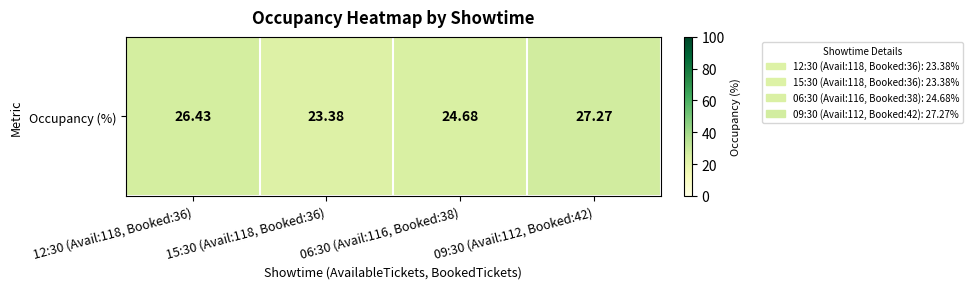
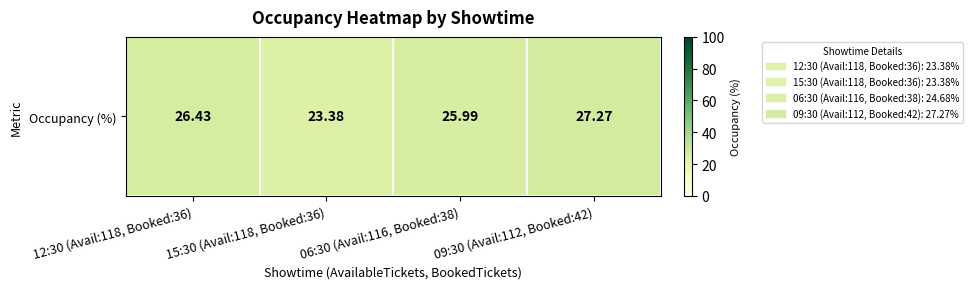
Occupancy (%), 06:30 (Avail:116, Booked:38): 24.68 -> 25.99
